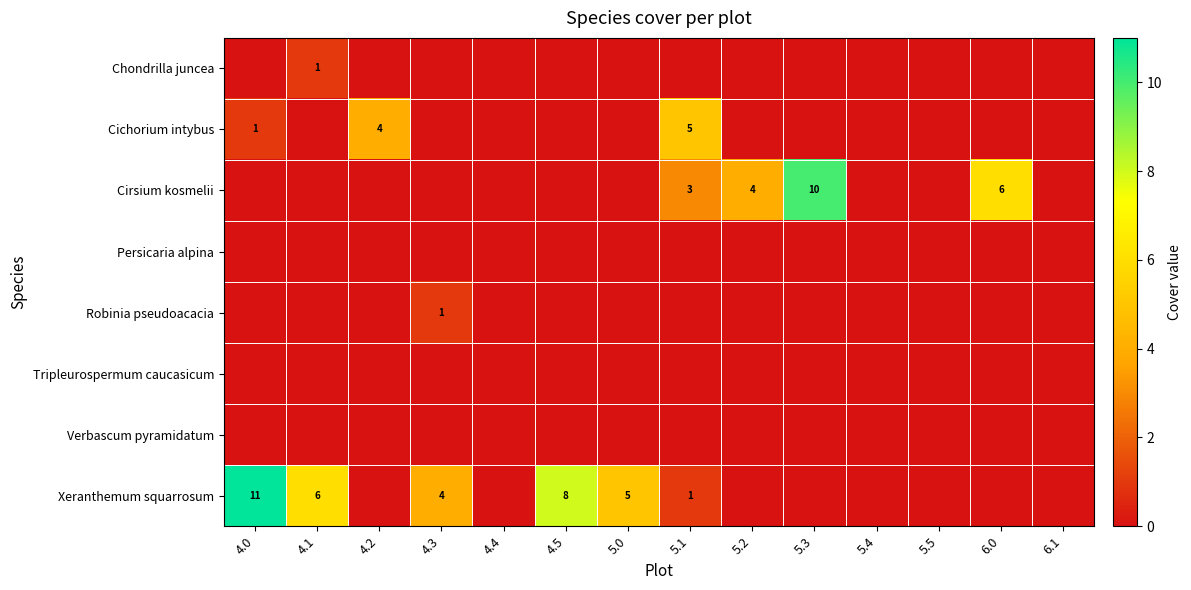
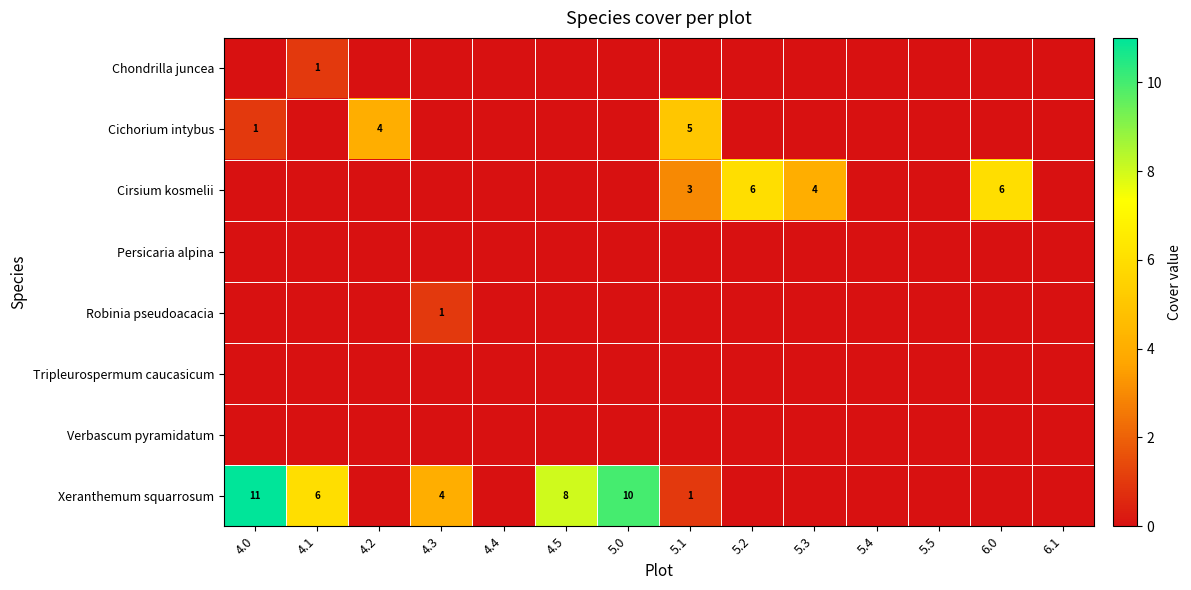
Cirsium kosmelii, 5.2: 4 -> 6
Cirsium kosmelii, 5.3: 10 -> 4
Xeranthemum squarrosum, 5.0: 5 -> 10
